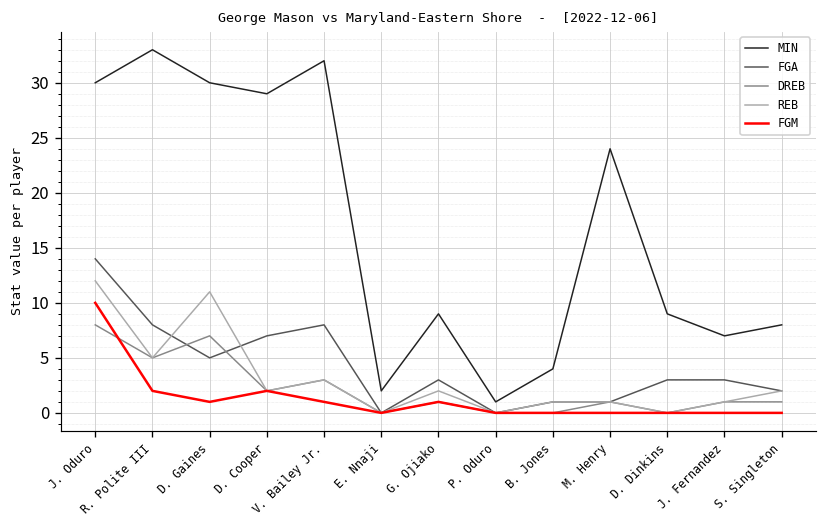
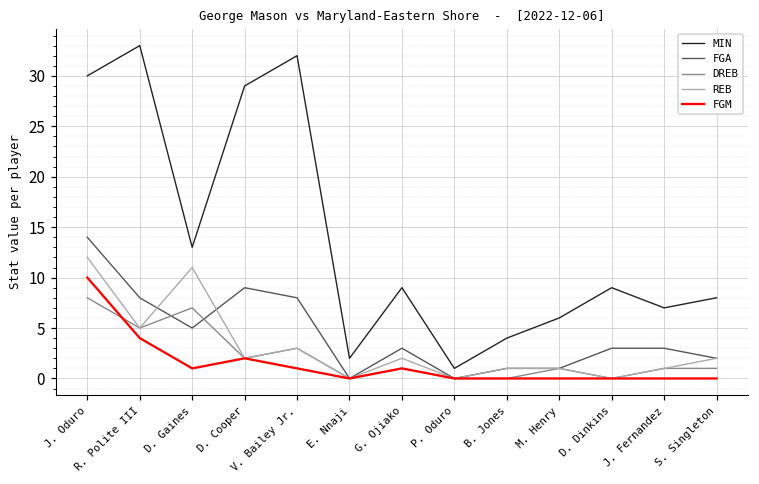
FGM, R. Polite III: 2 -> 4
MIN, D. Gaines: 30 -> 13
FGA, D. Cooper: 7 -> 9
MIN, M. Henry: 24 -> 6
